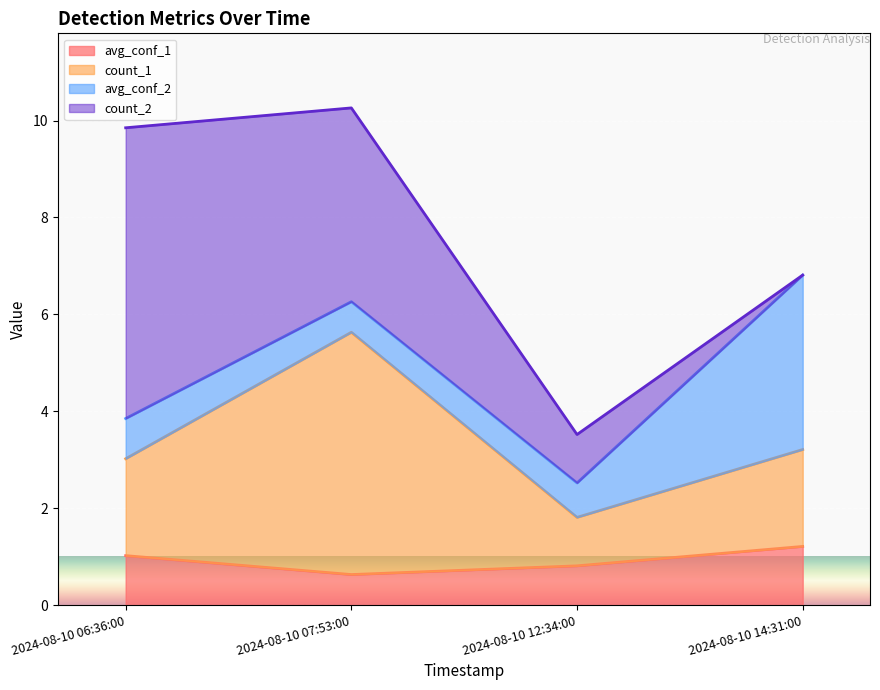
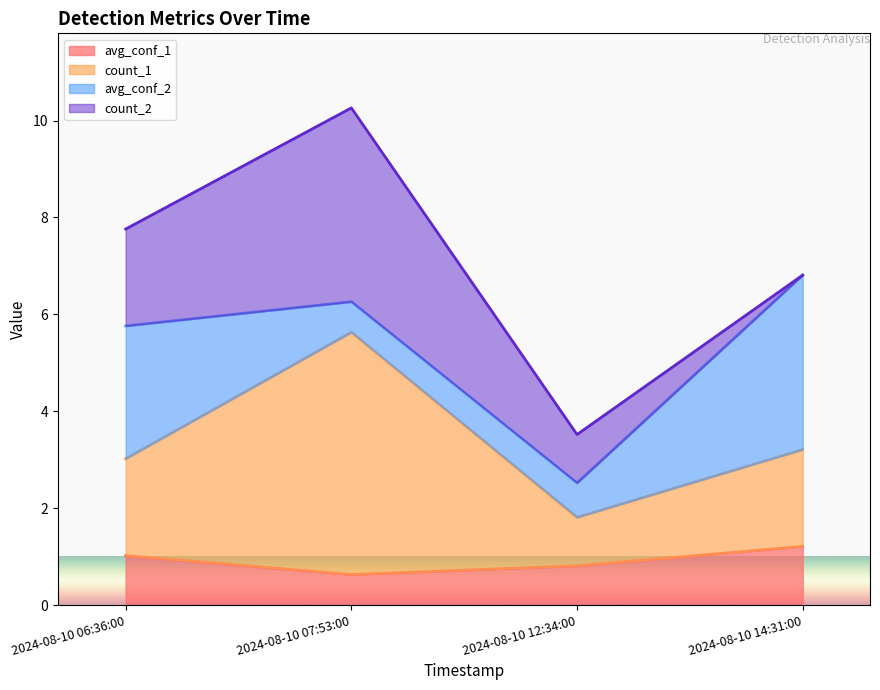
avg_conf_2, 2024-08-10 06:36:00: 0.8 -> 2.7
count_2, 2024-08-10 06:36:00: 6 -> 2
